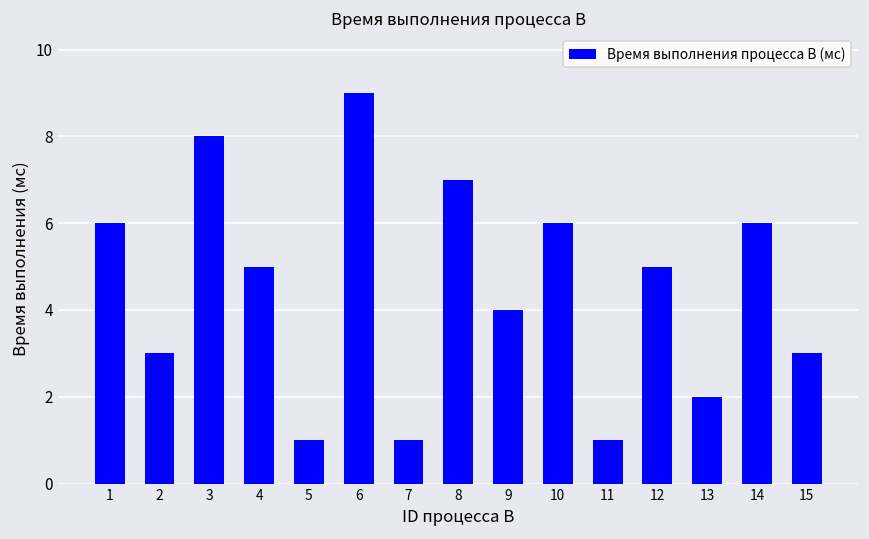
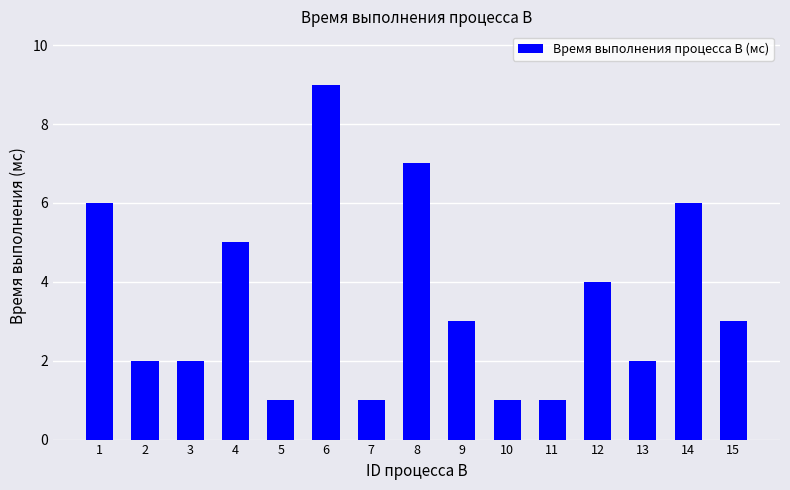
2: 3 -> 2
3: 8 -> 2
9: 4 -> 3
10: 6 -> 1
12: 5 -> 4
